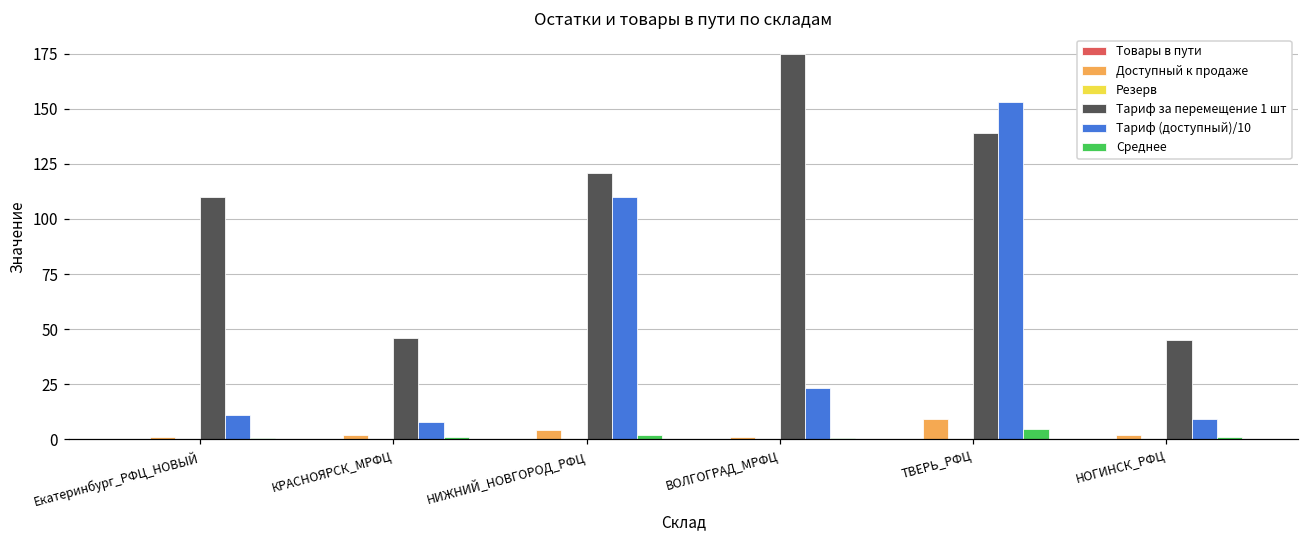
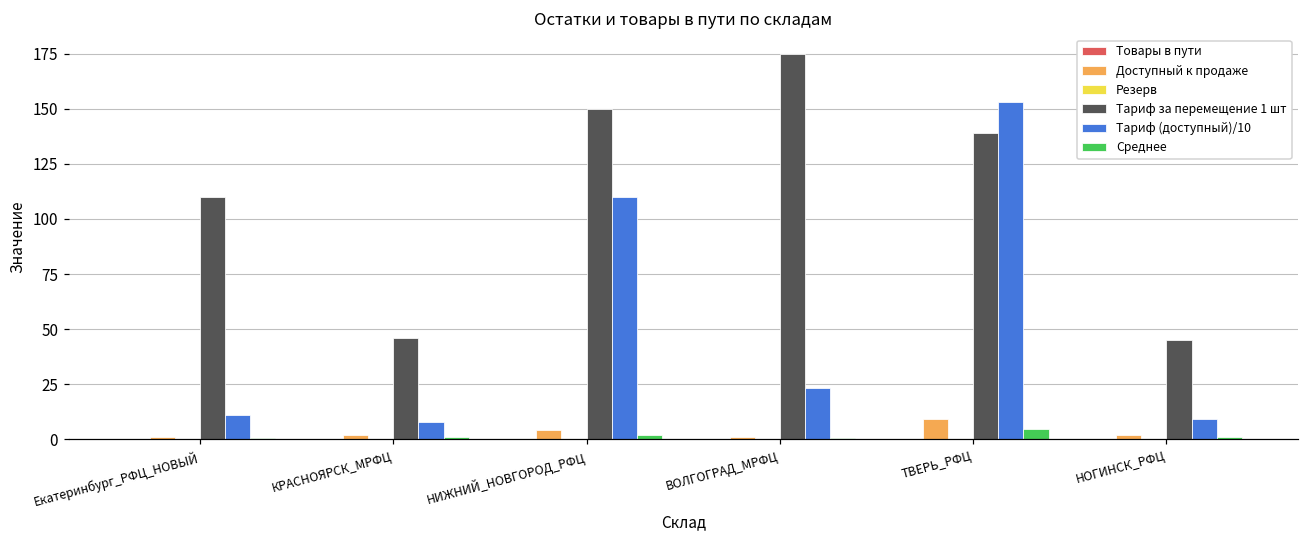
Тариф за перемещение 1 шт, НИЖНИЙ_НОВГОРОД_РФЦ: 121 -> 150
